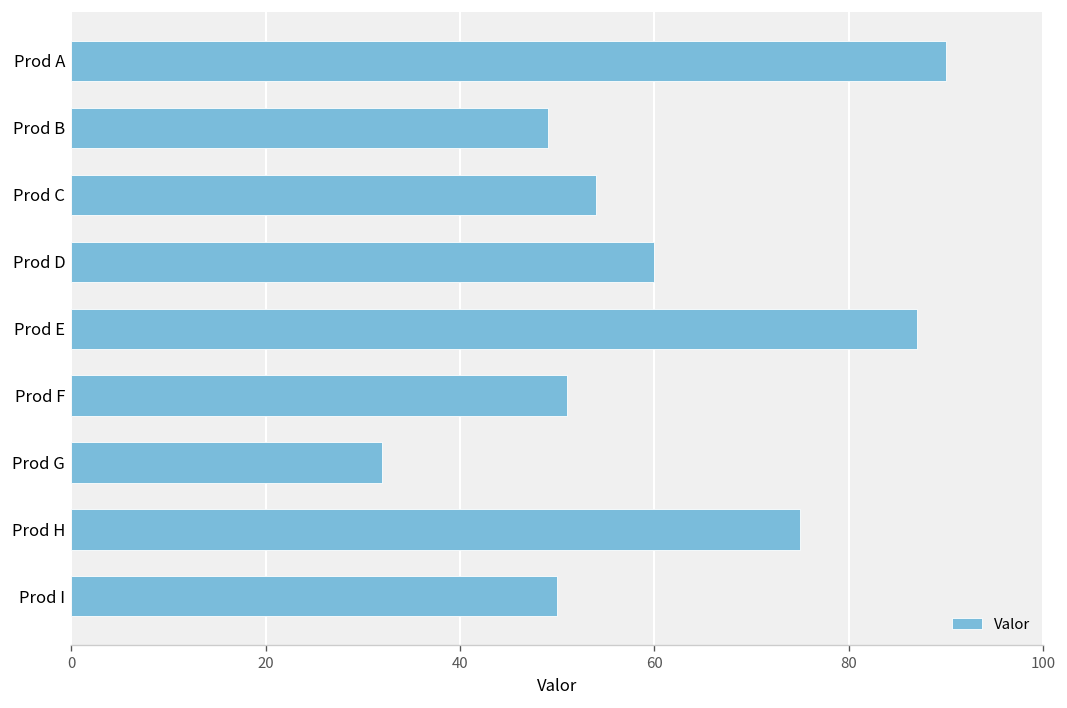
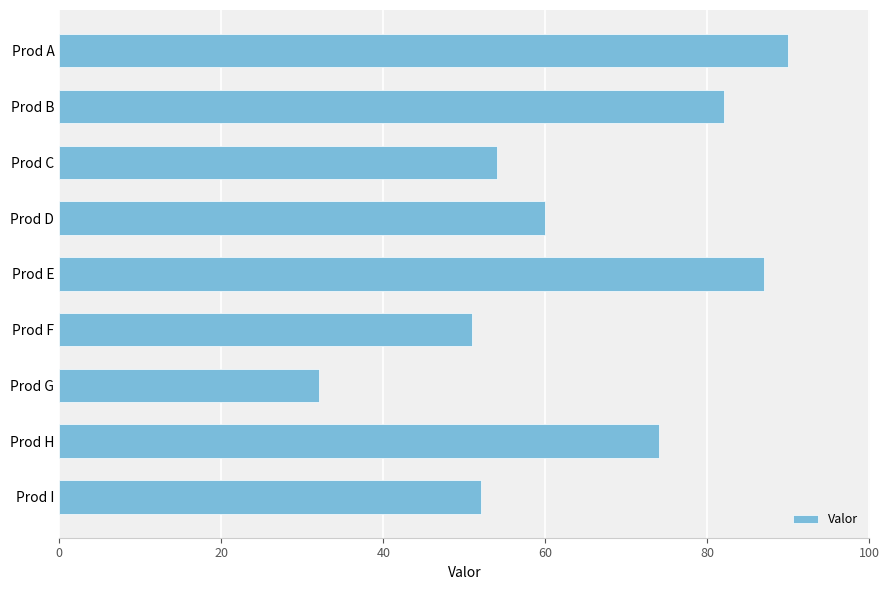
Prod B: 49 -> 82
Prod H: 75 -> 74
Prod I: 50 -> 52
